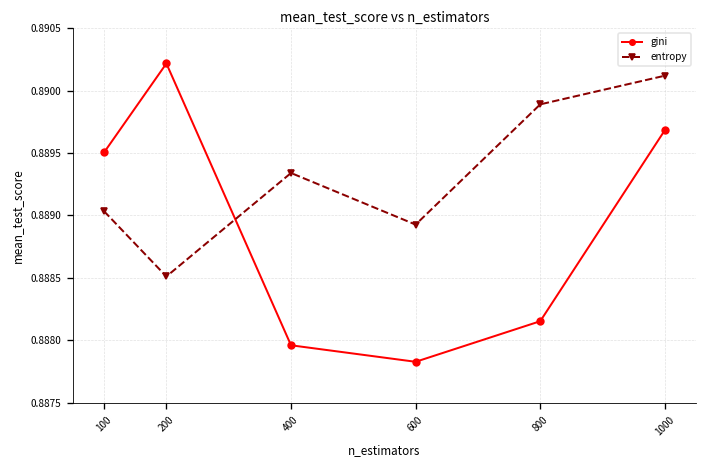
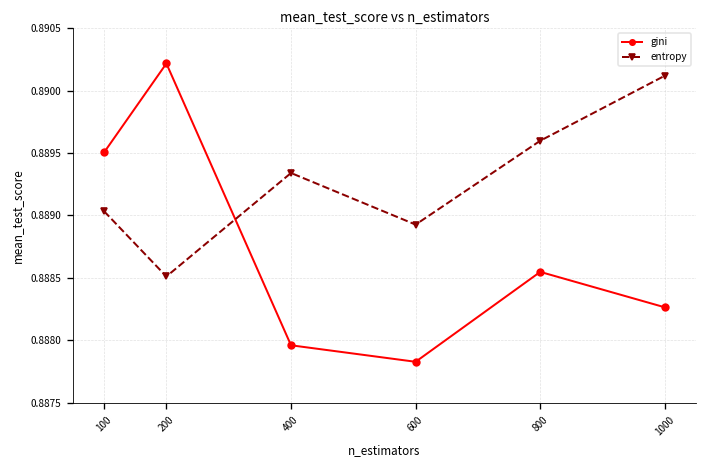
gini, 800: 0.88815 -> 0.88855
entropy, 800: 0.88989 -> 0.88960
gini, 1000: 0.88968 -> 0.88826
